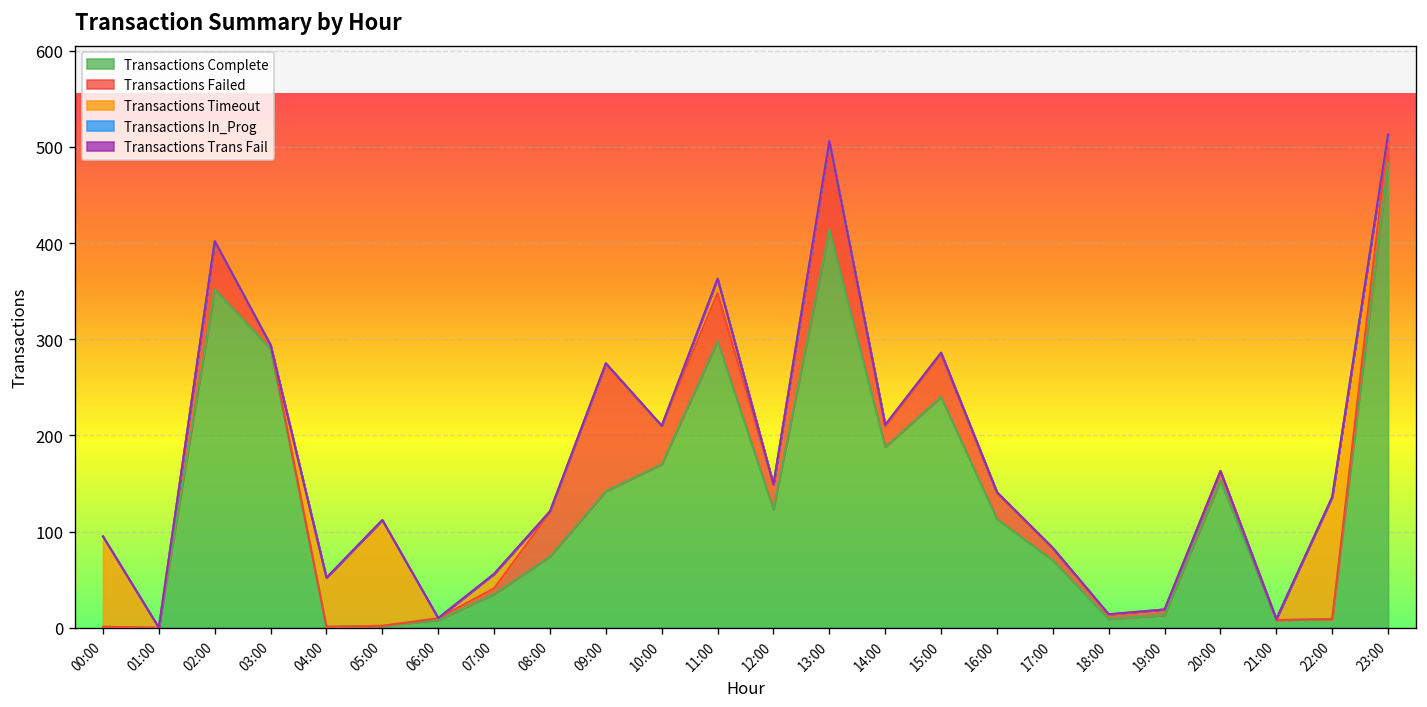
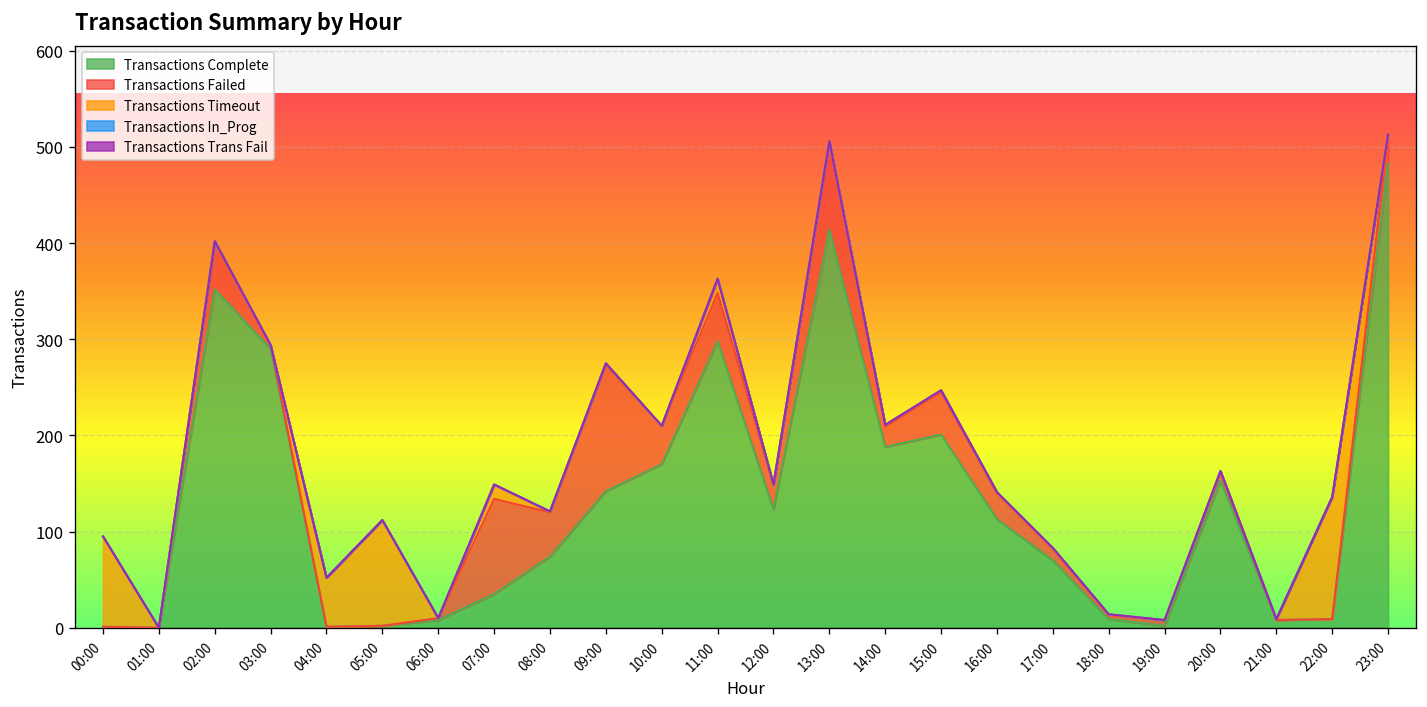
Transactions Failed, 07:00: 10 -> 100
Transactions Complete, 15:00: 240 -> 200
Transactions Complete, 19:00: 10 -> 0
